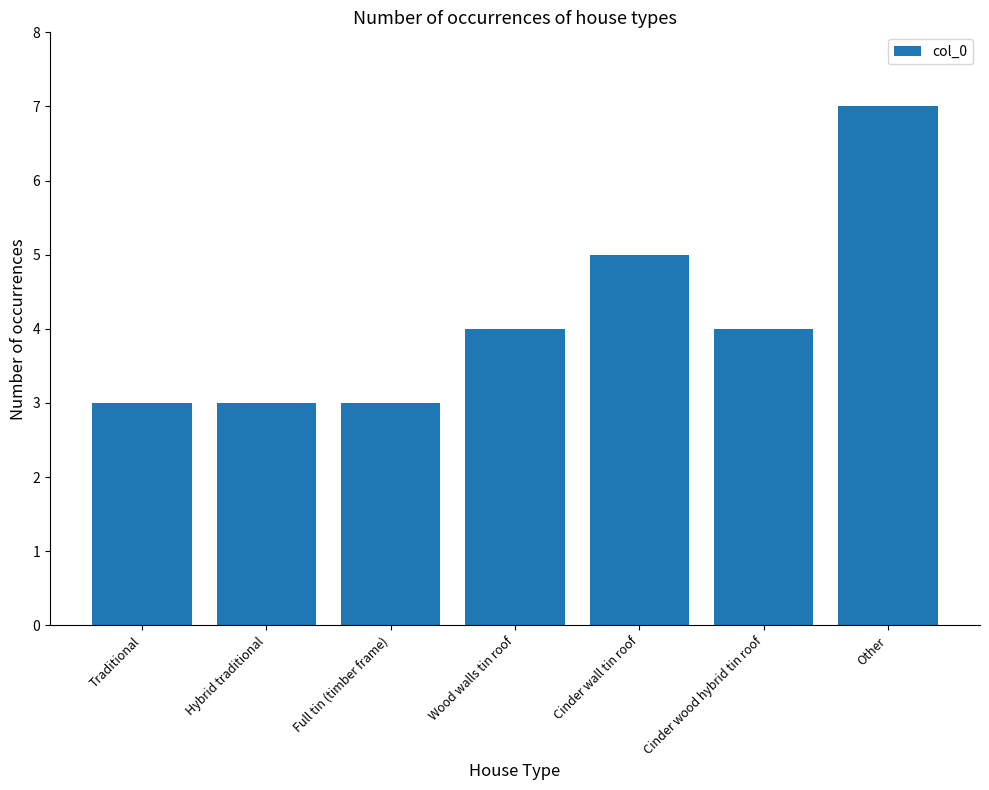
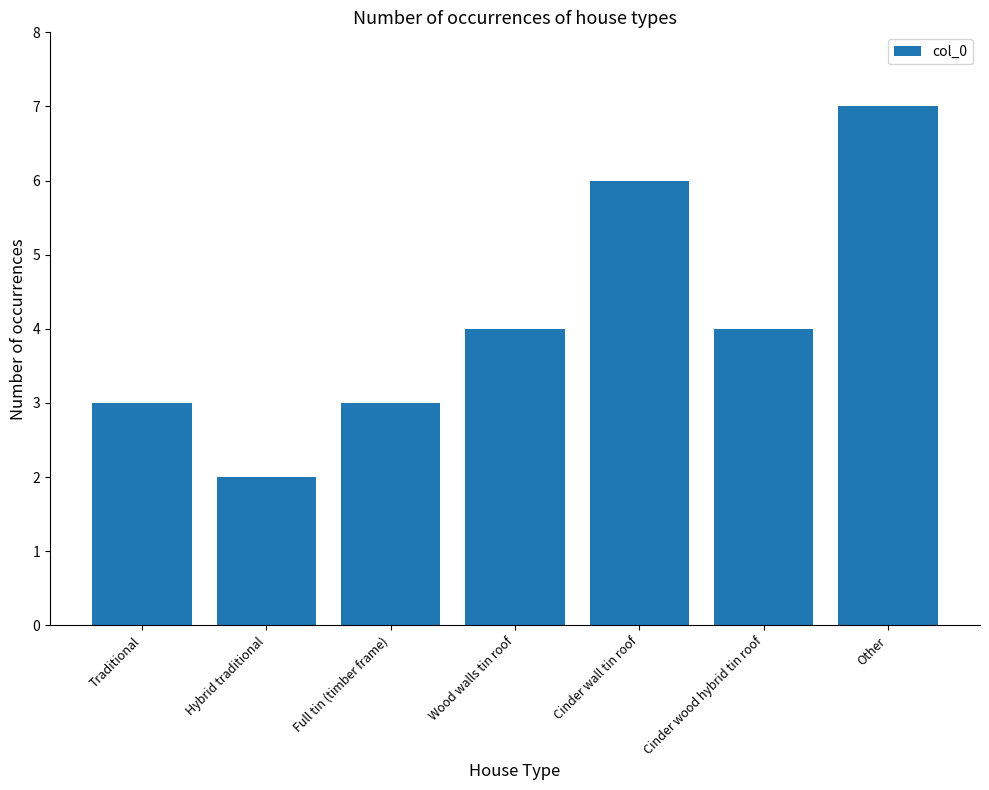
Hybrid traditional: 3 -> 2
Cinder wall tin roof: 5 -> 6
